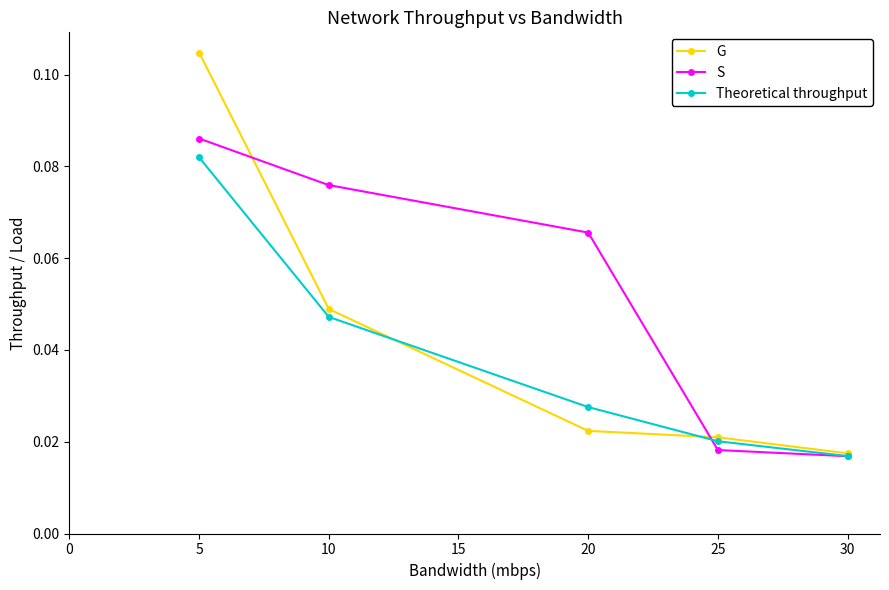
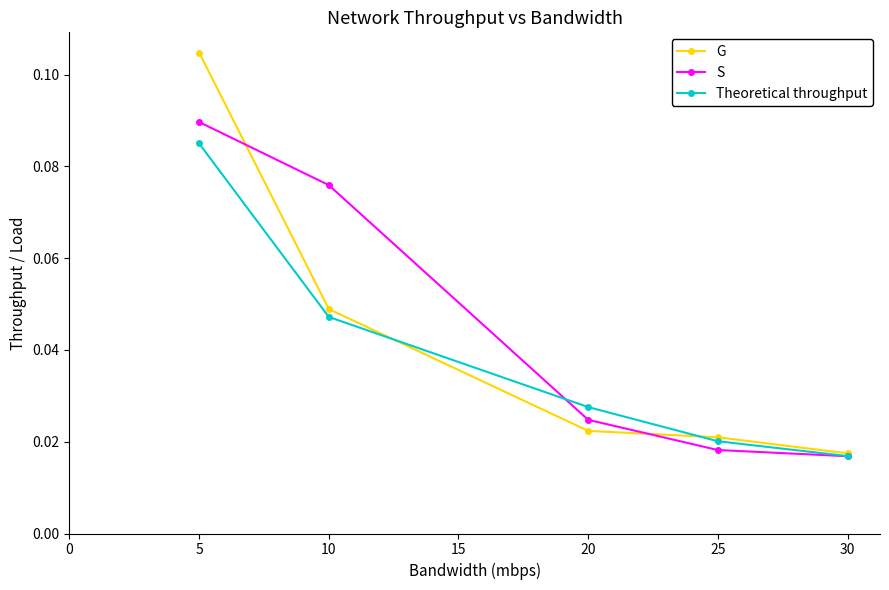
S, 5: 0.086 -> 0.090
Theoretical throughput, 5: 0.082 -> 0.085
S, 20: 0.066 -> 0.025
